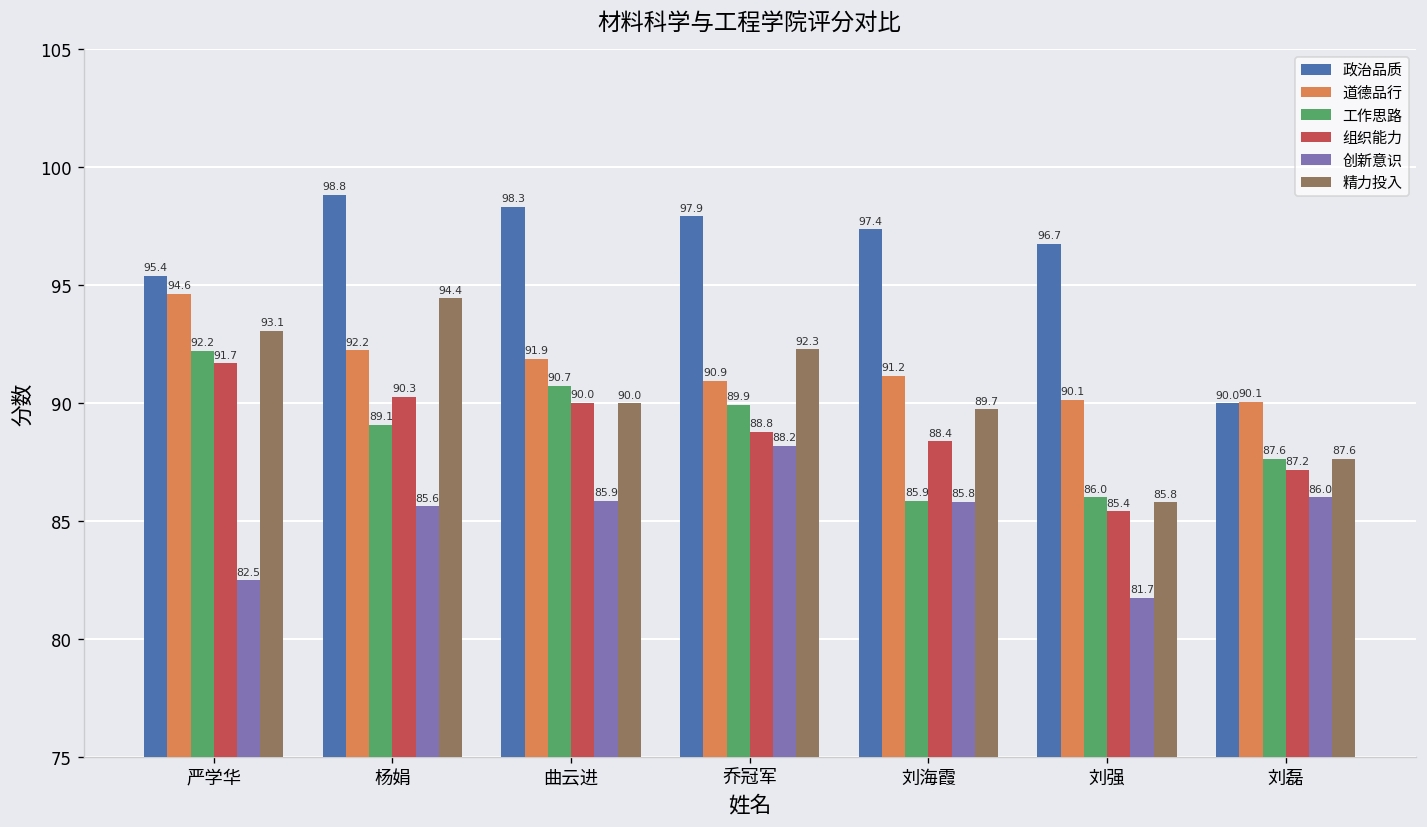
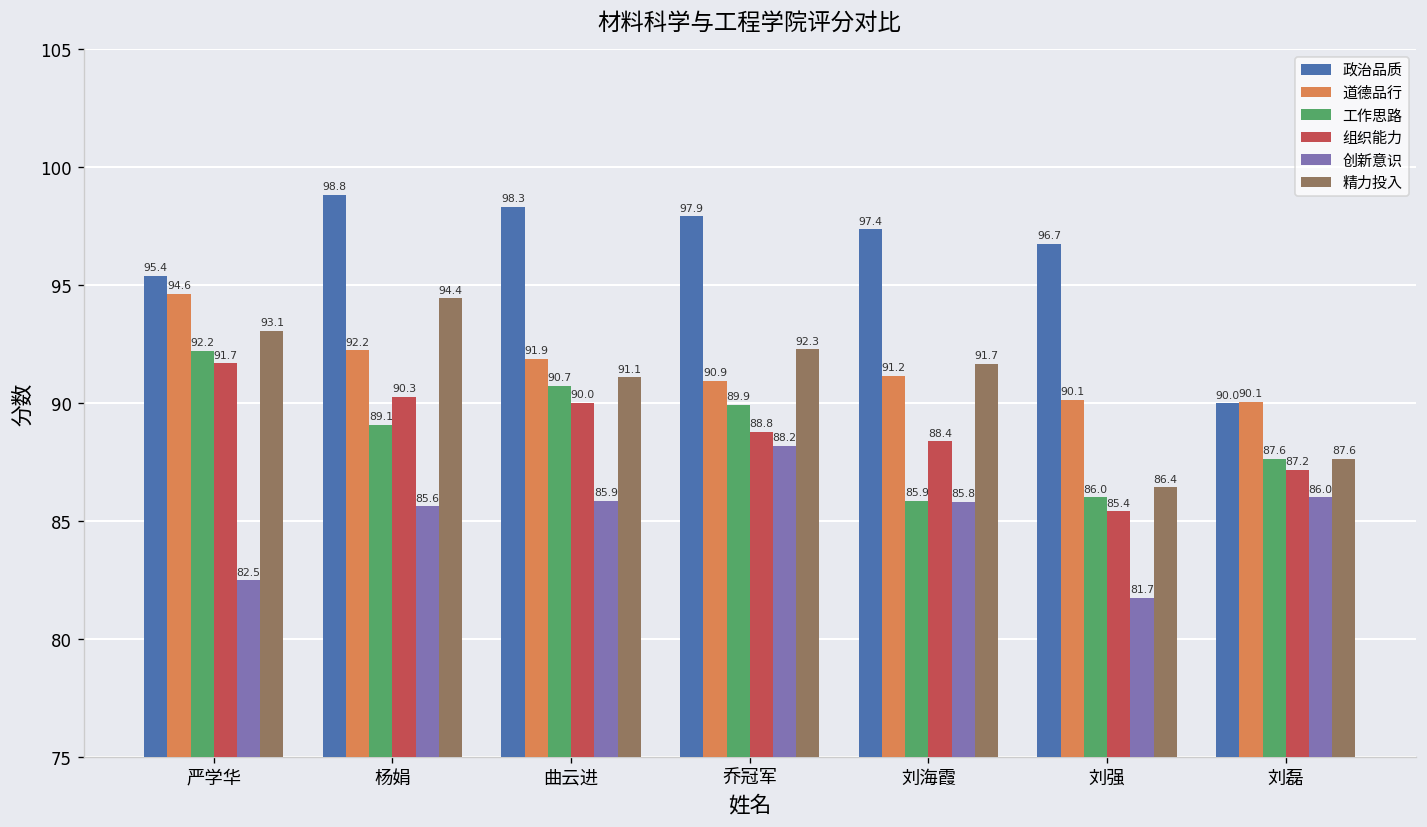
精力投入, 曲云进: 90.0 -> 91.1
精力投入, 刘海霞: 89.7 -> 91.7
精力投入, 刘强: 85.8 -> 86.4
